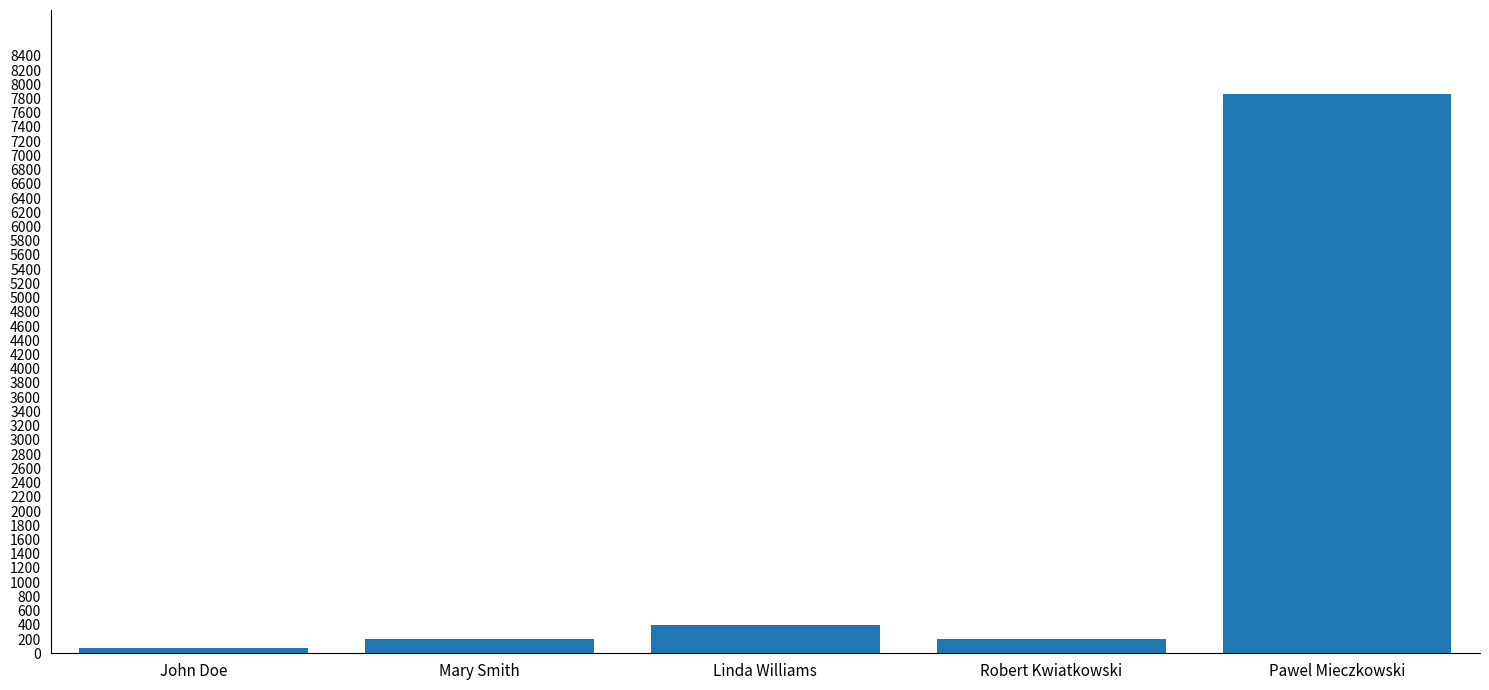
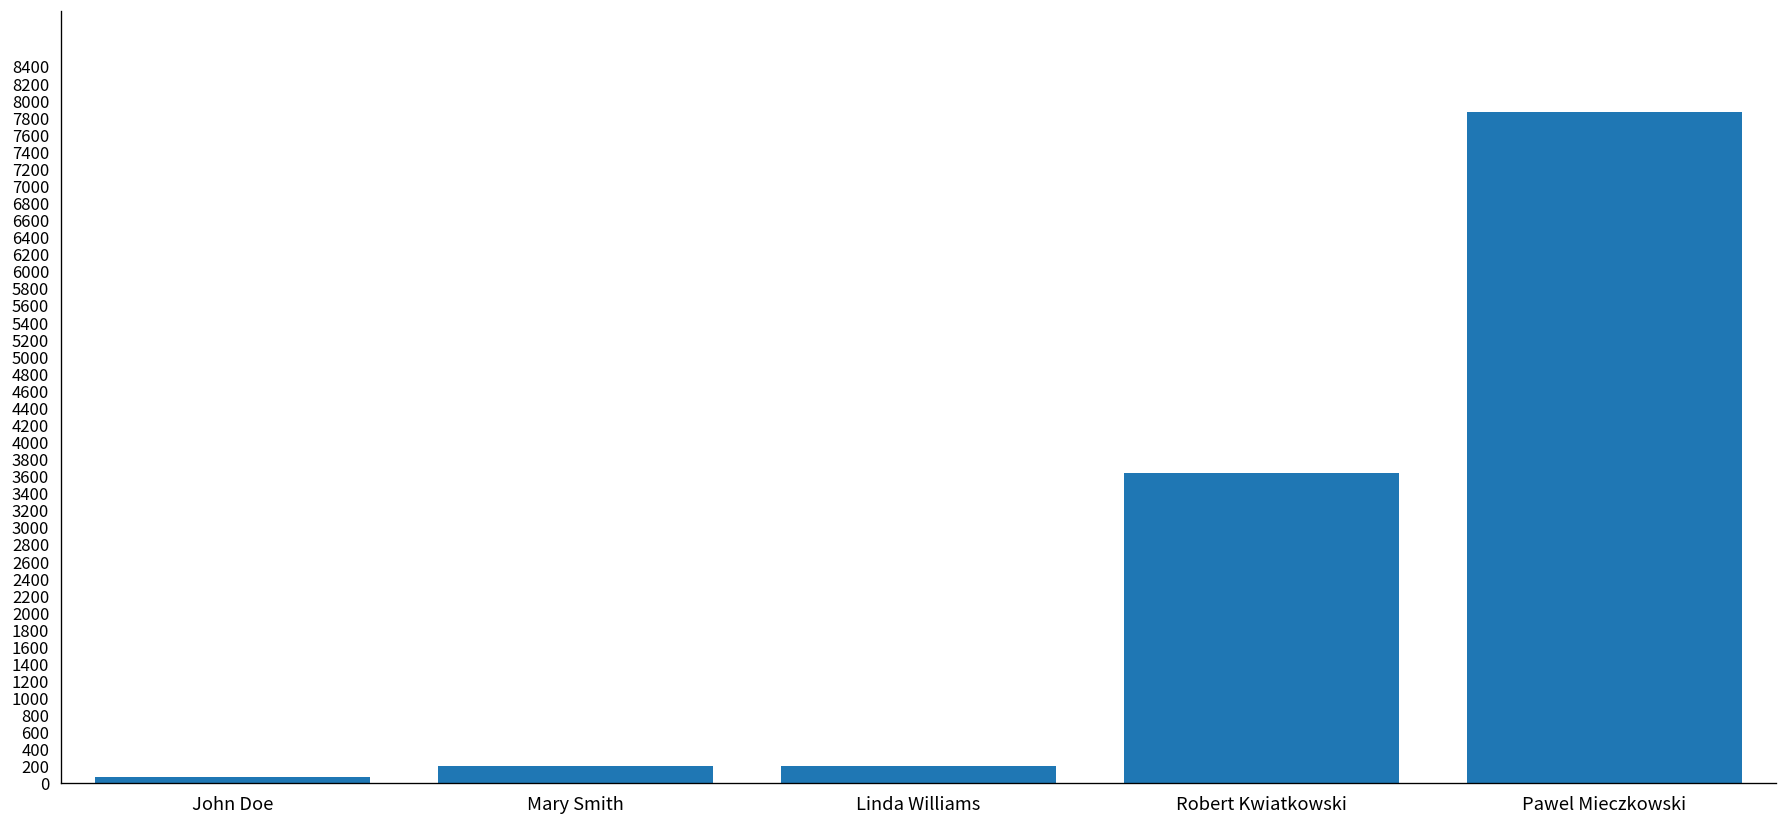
Linda Williams: 400 -> 200
Robert Kwiatkowski: 200 -> 3600
